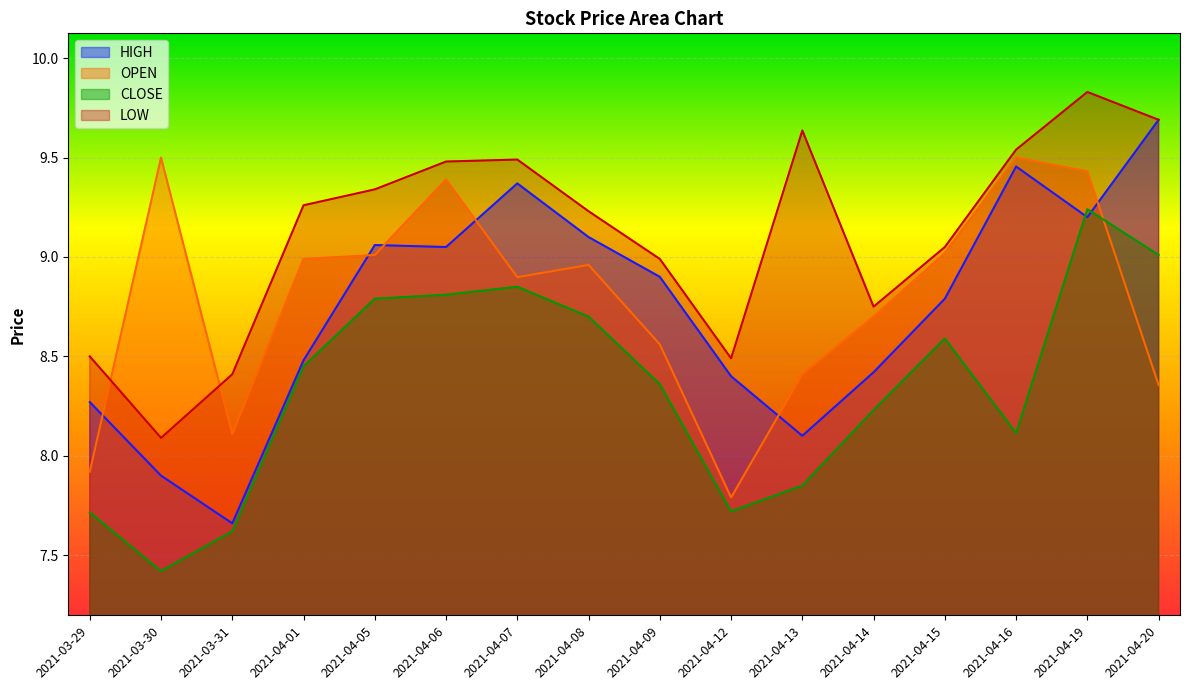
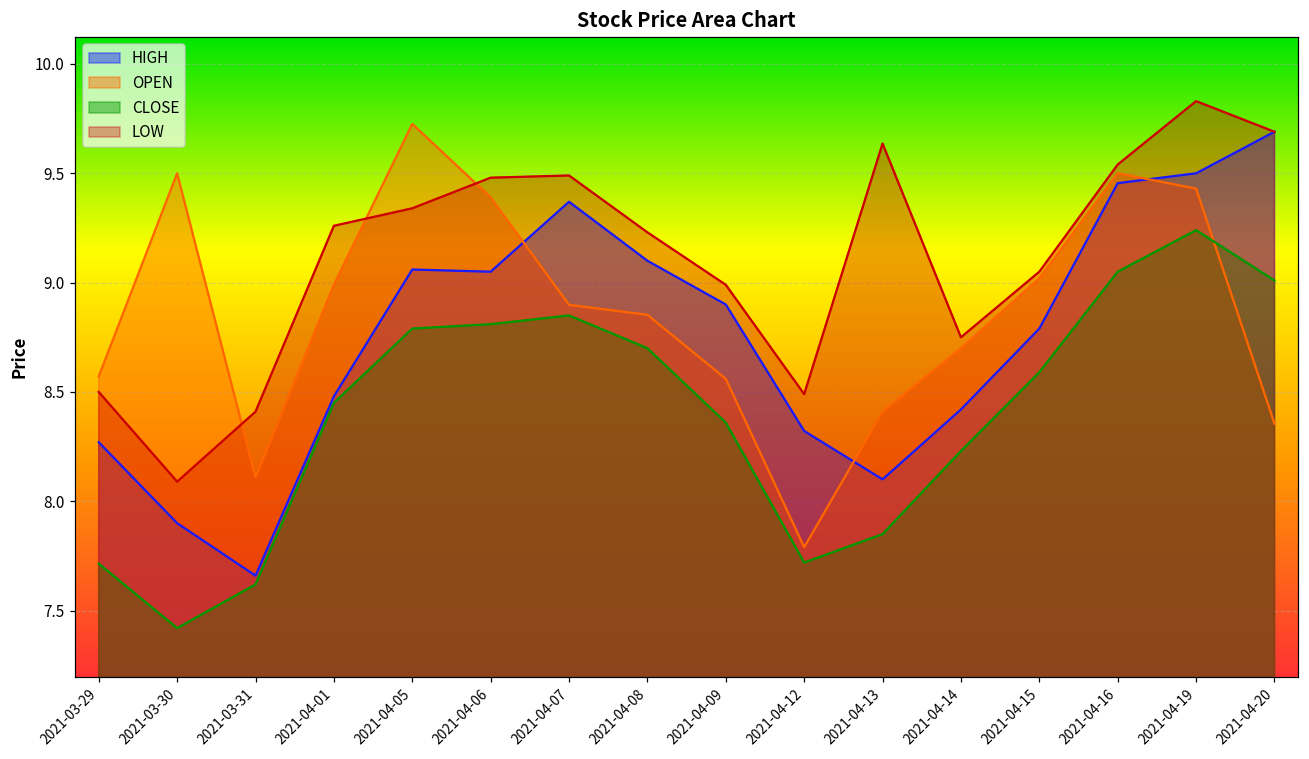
OPEN, 2021-03-29: 7.92 -> 8.57
OPEN, 2021-04-05: 9.01 -> 9.73
OPEN, 2021-04-08: 8.96 -> 8.85
HIGH, 2021-04-12: 8.40 -> 8.32
CLOSE, 2021-04-16: 8.11 -> 9.05
HIGH, 2021-04-19: 9.2 -> 9.5
